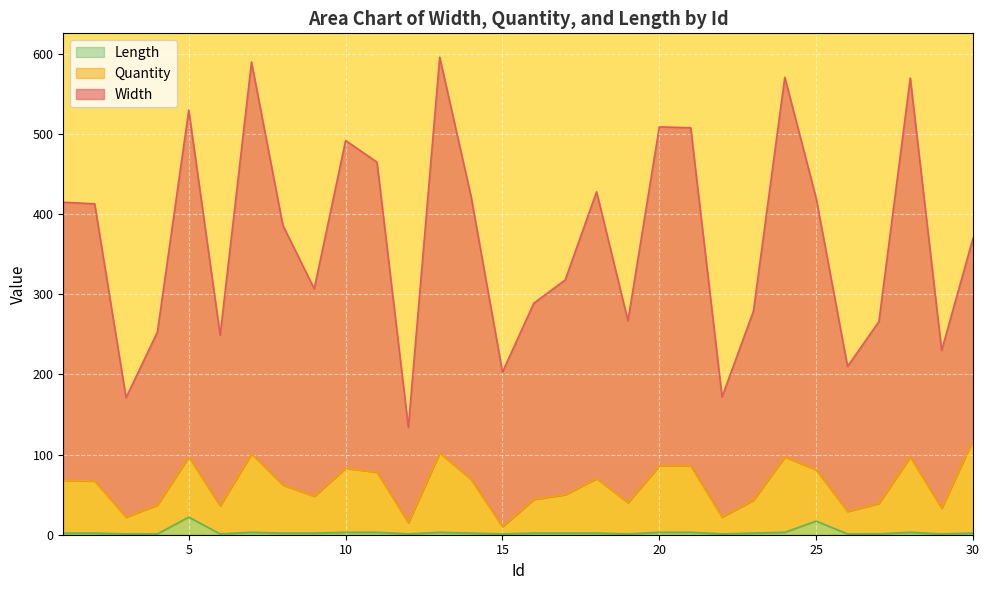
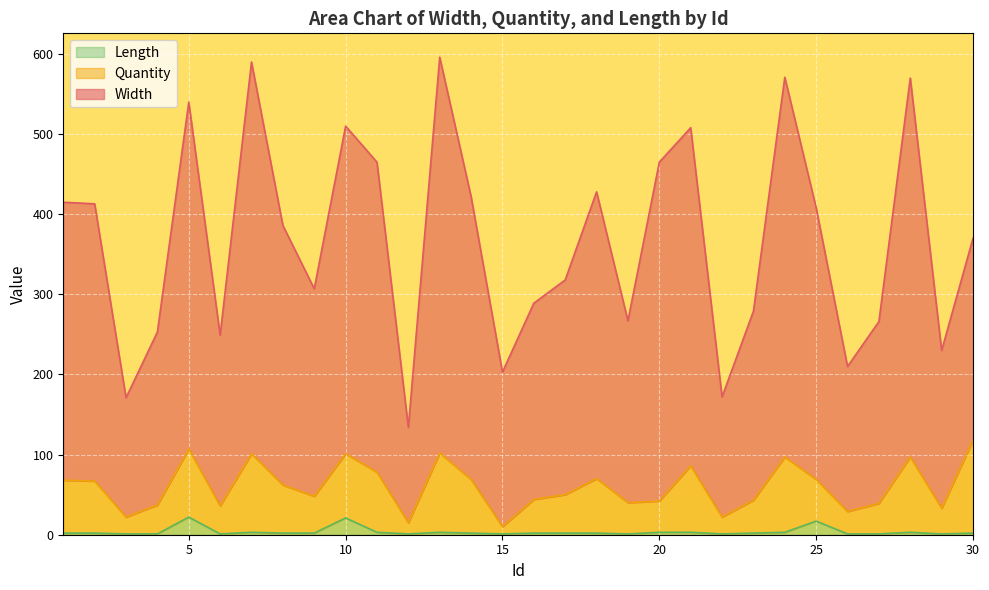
Quantity, 5: 80 -> 90
Length, 10: 0 -> 20
Quantity, 20: 80 -> 40
Quantity, 25: 60 -> 50
